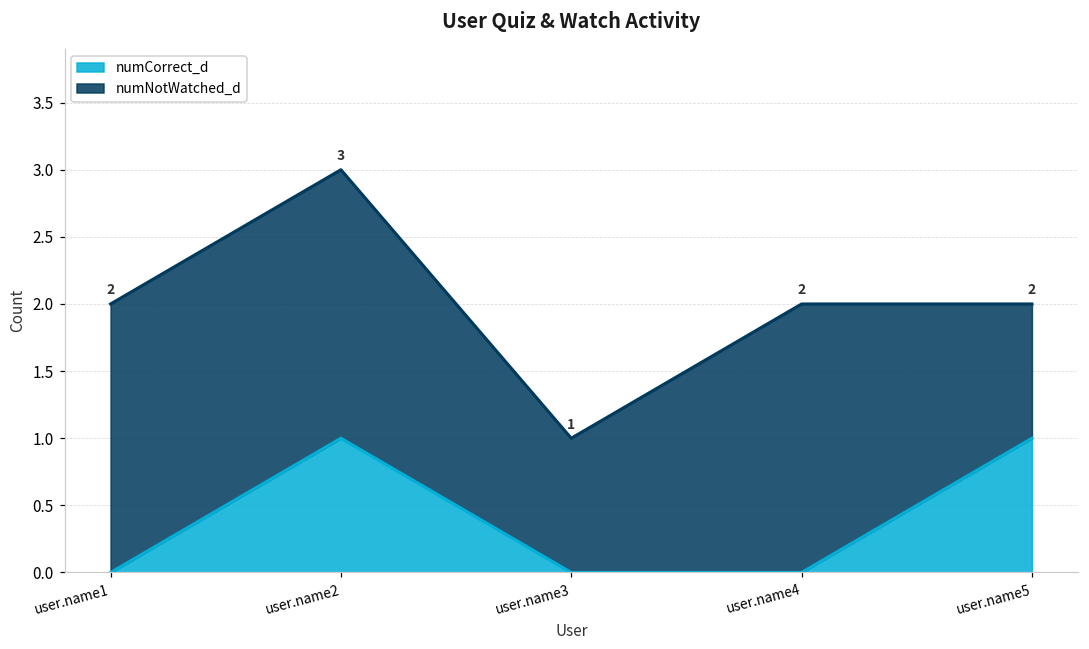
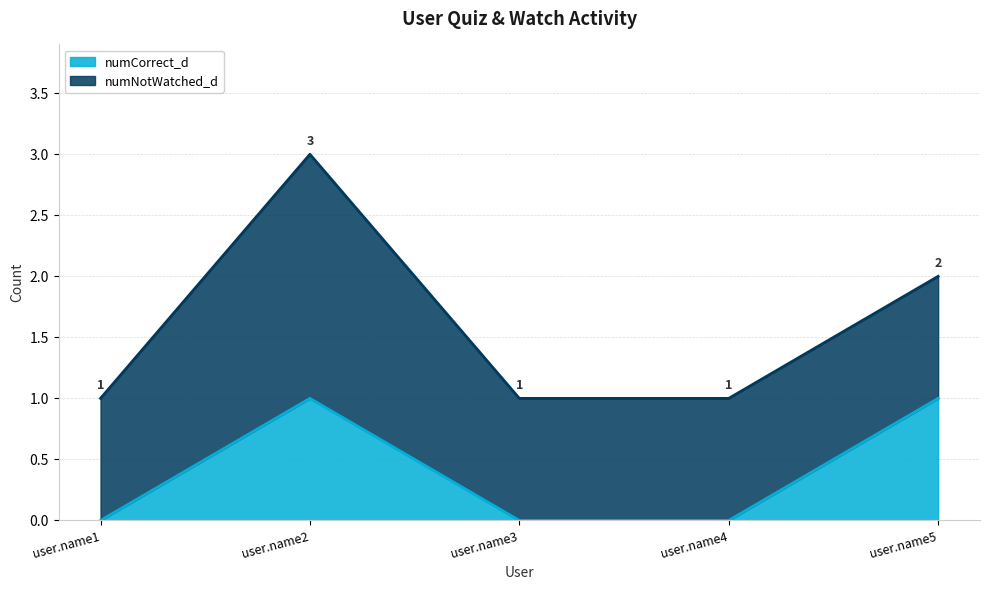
numNotWatched_d, user.name1: 2 -> 1
numNotWatched_d, user.name4: 2 -> 1
